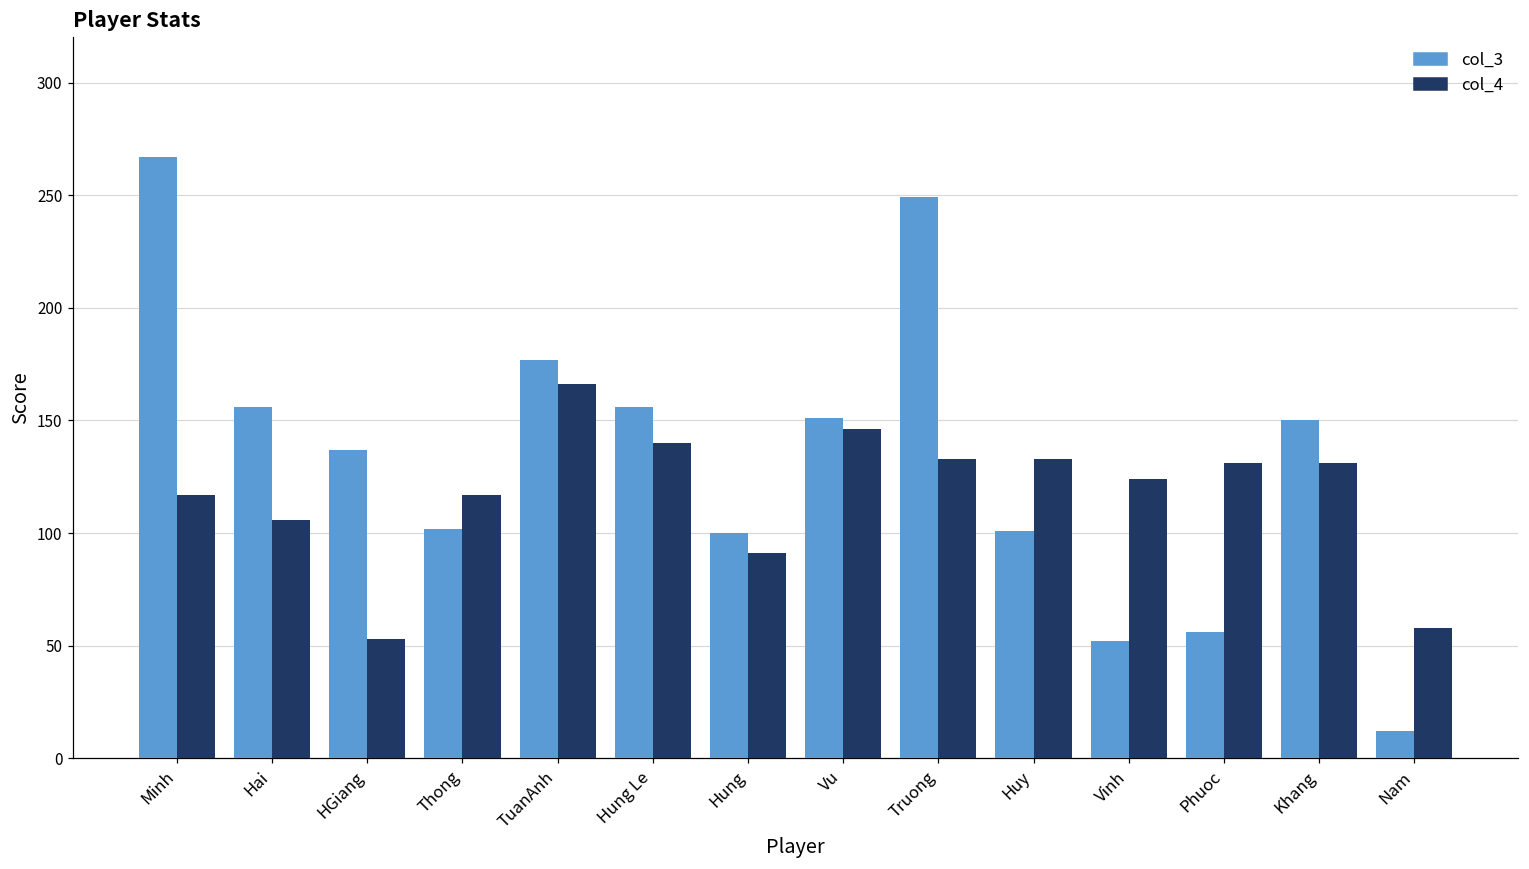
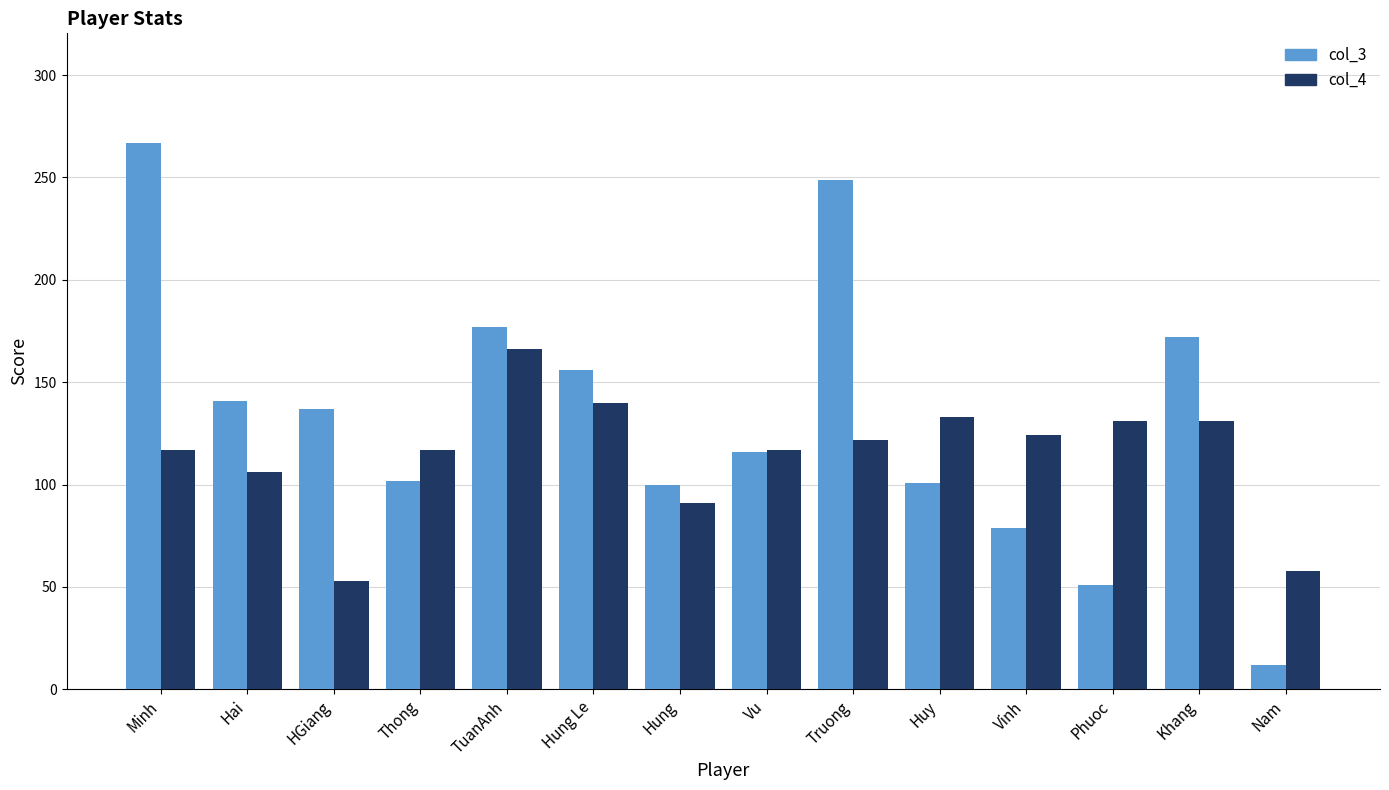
col_3, Hai: 156 -> 141
col_3, Vu: 151 -> 116
col_4, Vu: 146 -> 117
col_4, Truong: 133 -> 122
col_3, Vinh: 52 -> 79
col_3, Phuoc: 56 -> 51
col_3, Khang: 150 -> 172
